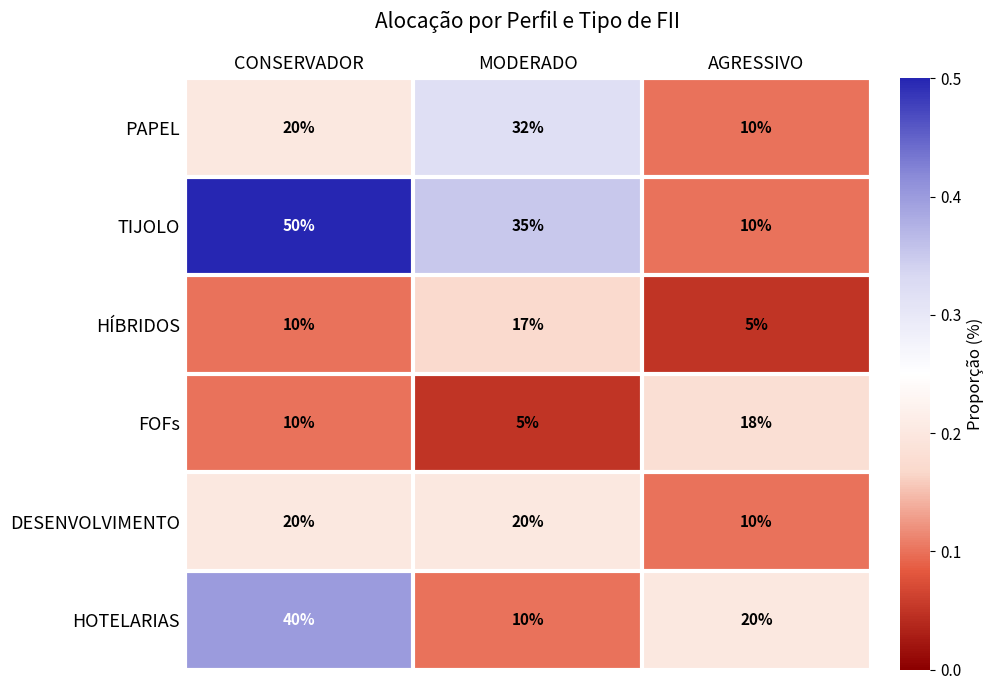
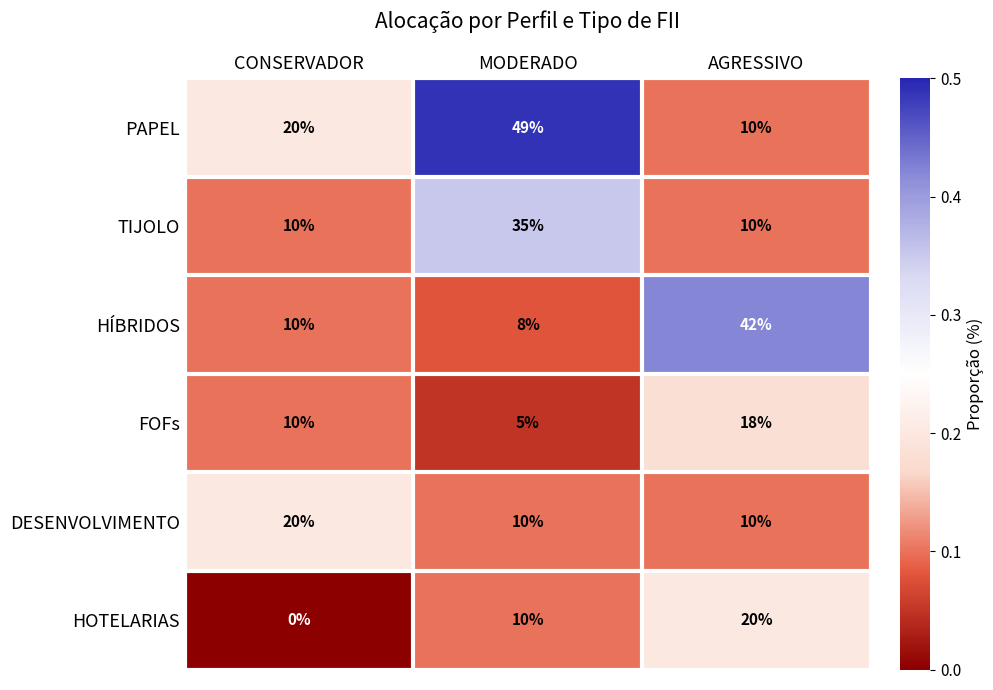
PAPEL, MODERADO: 32% -> 49%
TIJOLO, CONSERVADOR: 50% -> 10%
HÍBRIDOS, MODERADO: 17% -> 8%
HÍBRIDOS, AGRESSIVO: 5% -> 42%
DESENVOLVIMENTO, MODERADO: 20% -> 10%
HOTELARIAS, CONSERVADOR: 40% -> 0%
